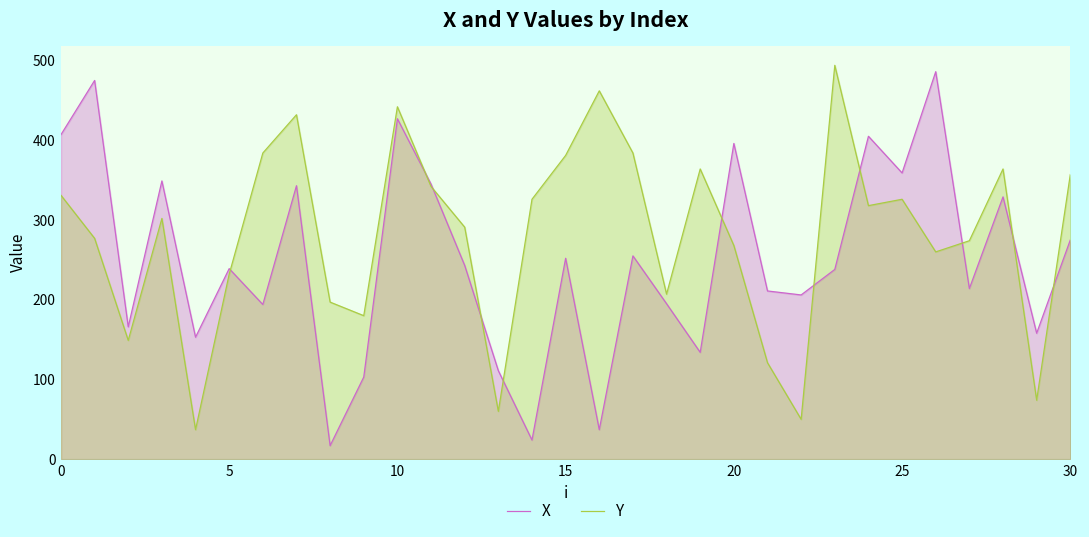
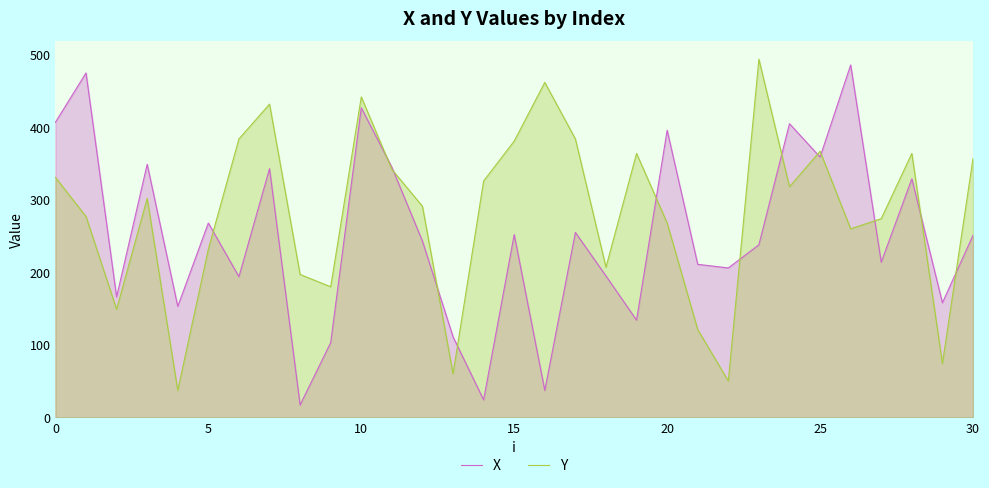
X, 5: 240 -> 270
Y, 25: 330 -> 370
X, 30: 280 -> 250
